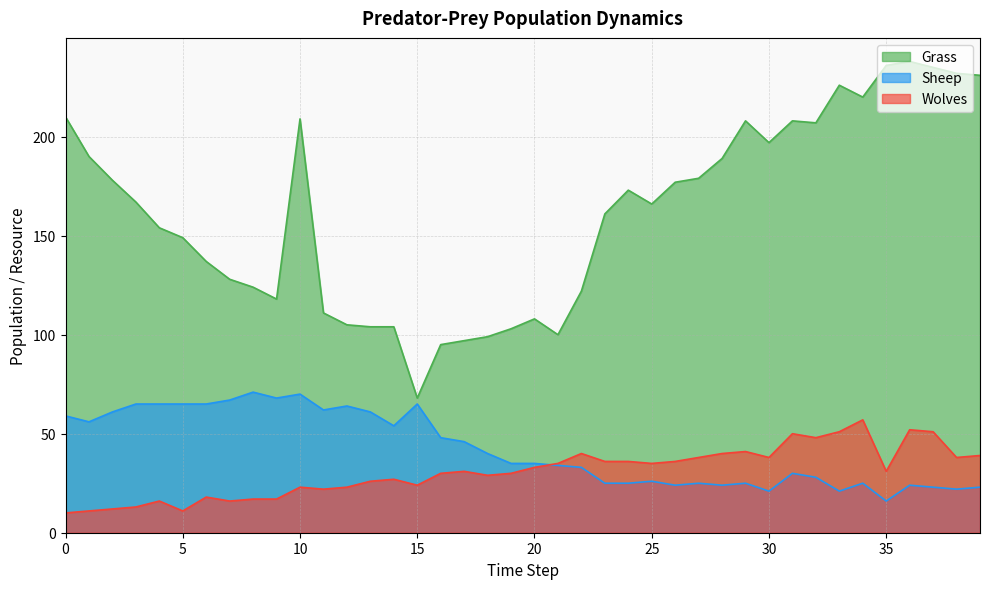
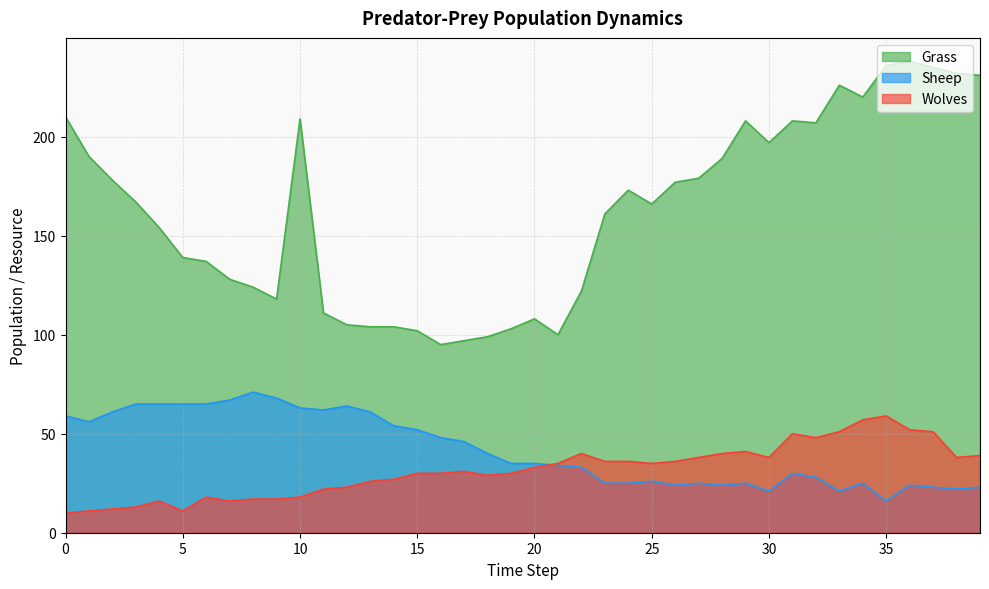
Grass, 5: 149 -> 139
Sheep, 10: 70 -> 63
Wolves, 10: 23 -> 18
Grass, 15: 68 -> 102
Sheep, 15: 65 -> 52
Wolves, 15: 24 -> 30
Wolves, 35: 31 -> 59
